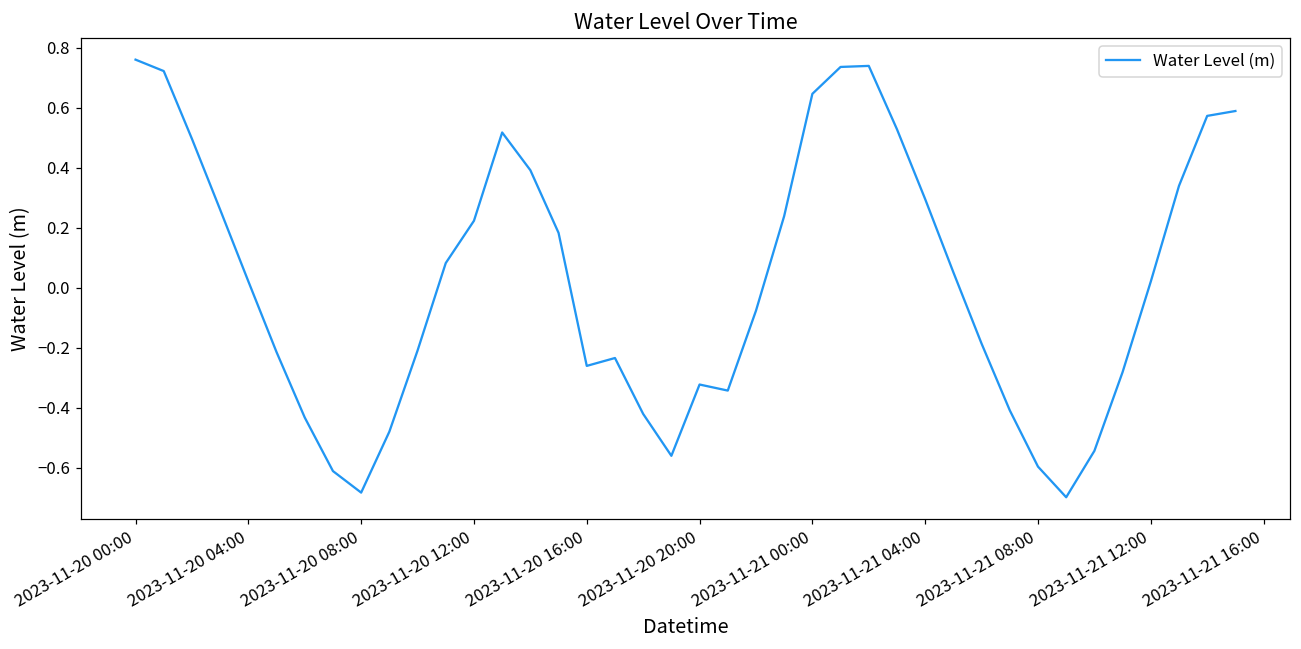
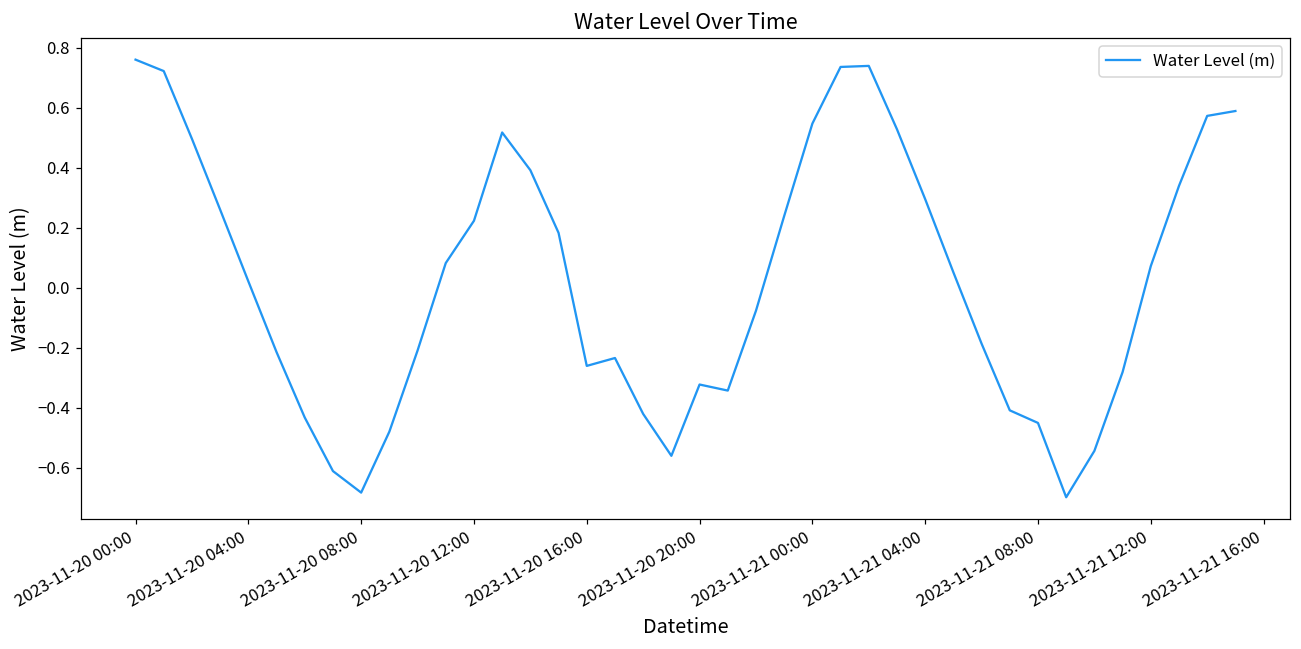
2023-11-21 00:00: 0.65 -> 0.55
2023-11-21 08:00: -0.60 -> -0.45
2023-11-21 12:00: 0.02 -> 0.07
